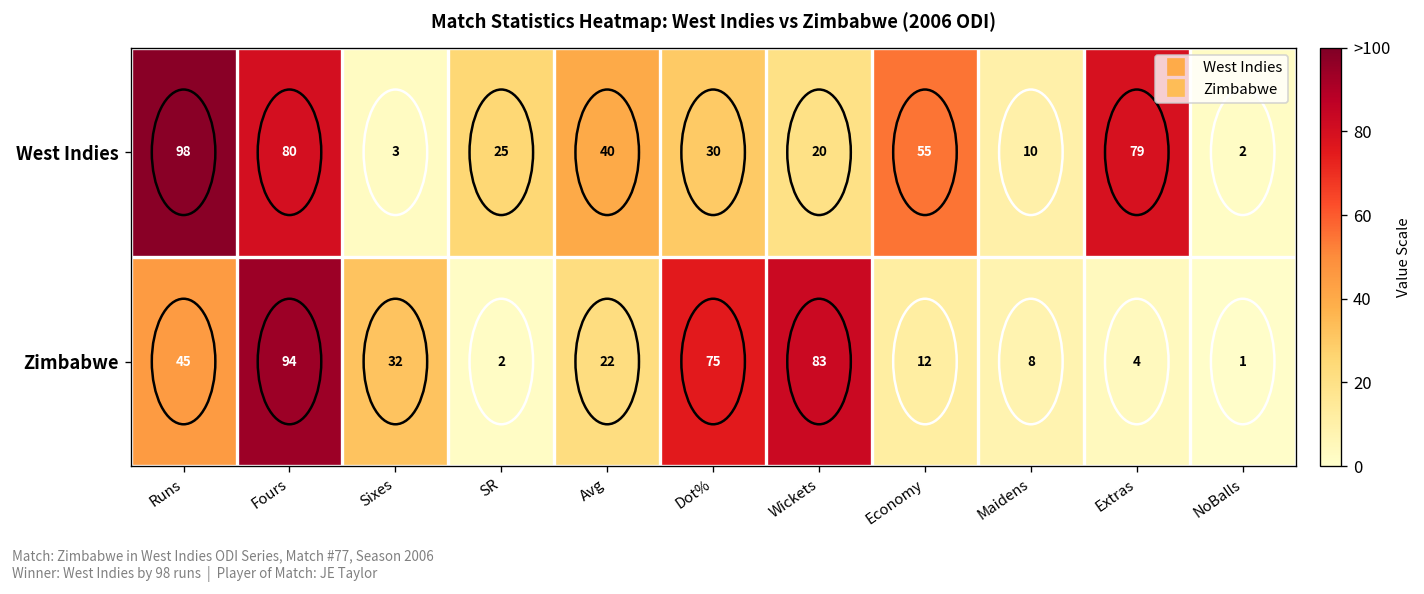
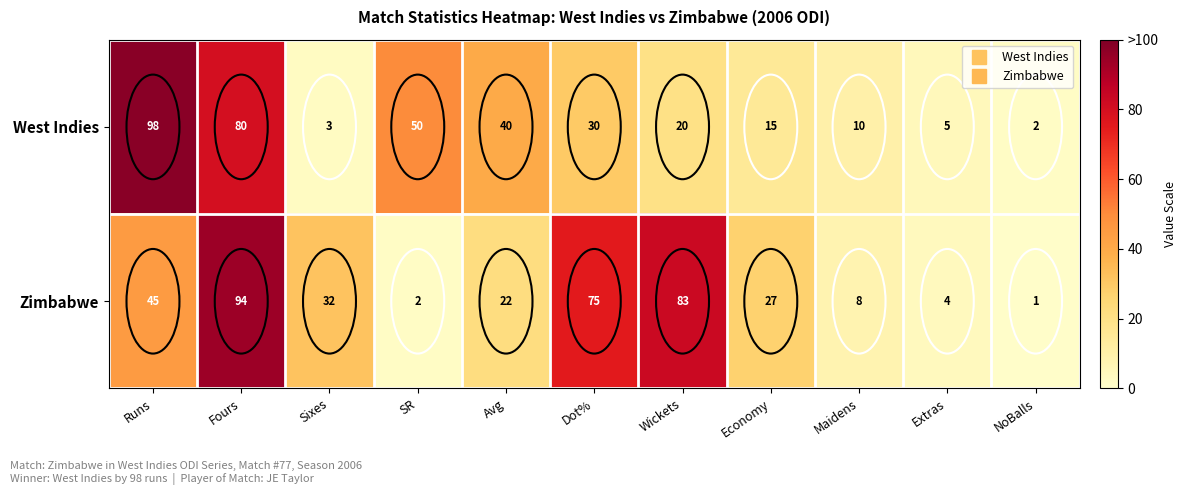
West Indies, SR: 25 -> 50
West Indies, Economy: 55 -> 15
West Indies, Extras: 79 -> 5
Zimbabwe, Economy: 12 -> 27
